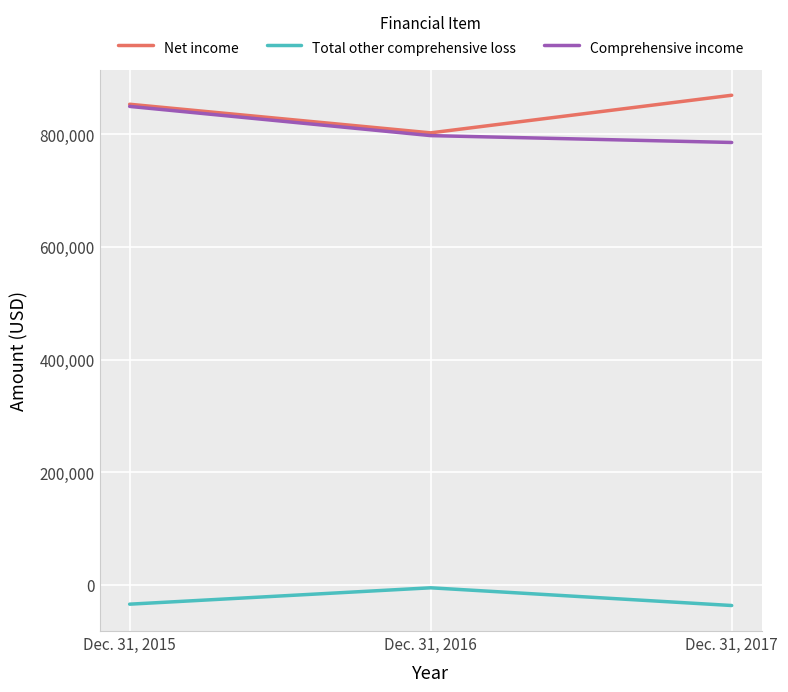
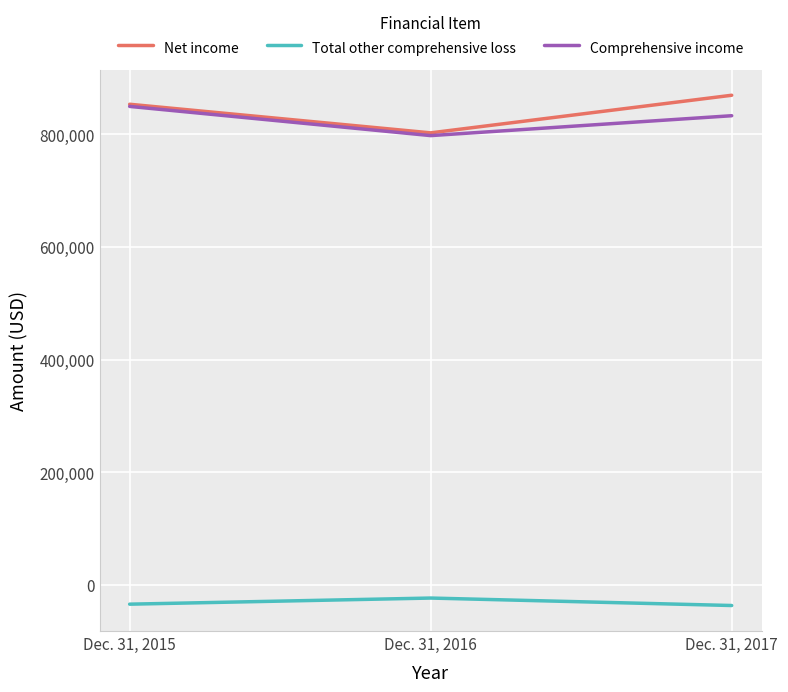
Total other comprehensive loss, Dec. 31, 2016: 0 -> -20,000
Comprehensive income, Dec. 31, 2017: 790,000 -> 830,000
